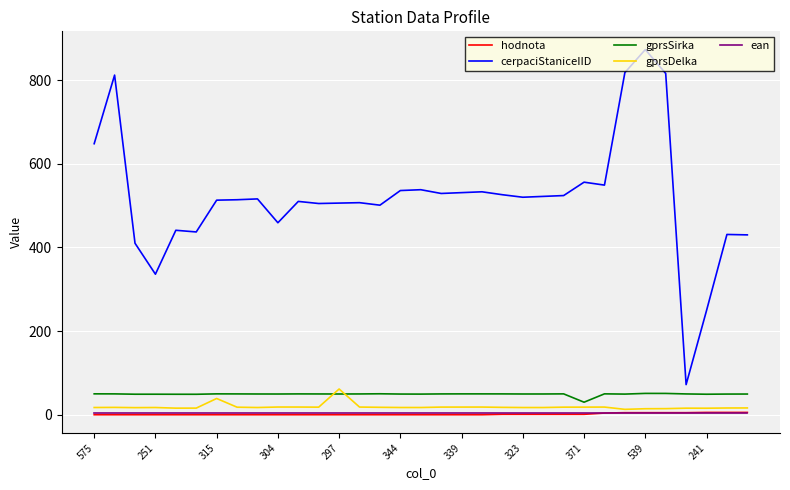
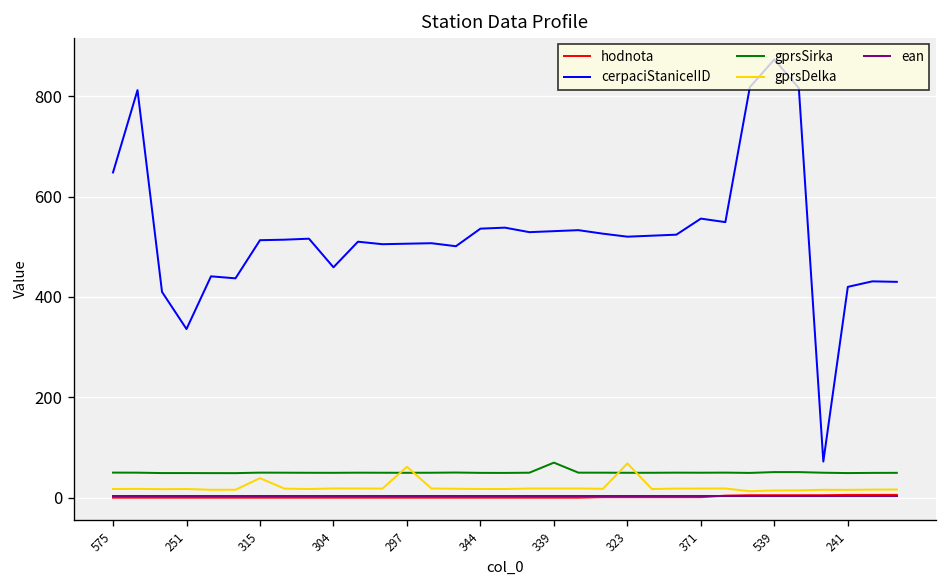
gprsSirka, 339: 50 -> 70
gprsDelka, 323: 20 -> 70
gprsSirka, 371: 30 -> 50
cerpaciStaniceIID, 241: 250 -> 420
